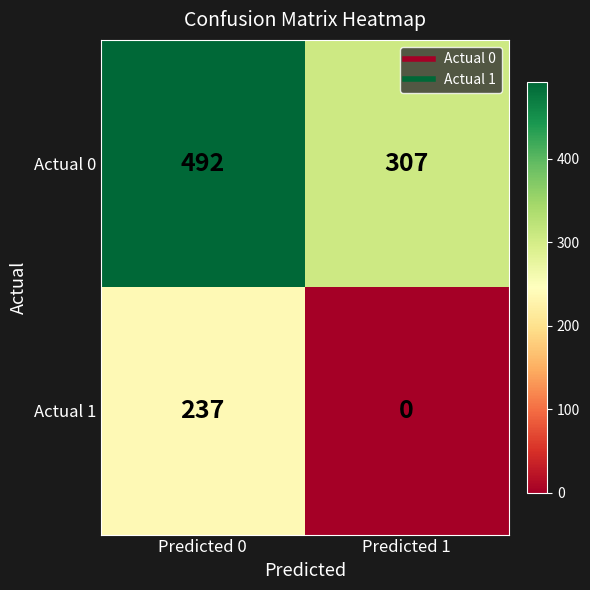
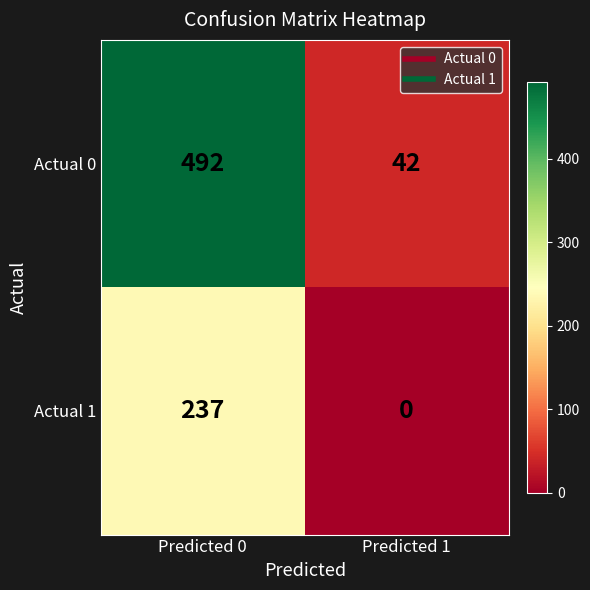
Actual 0, Predicted 1: 307 -> 42
